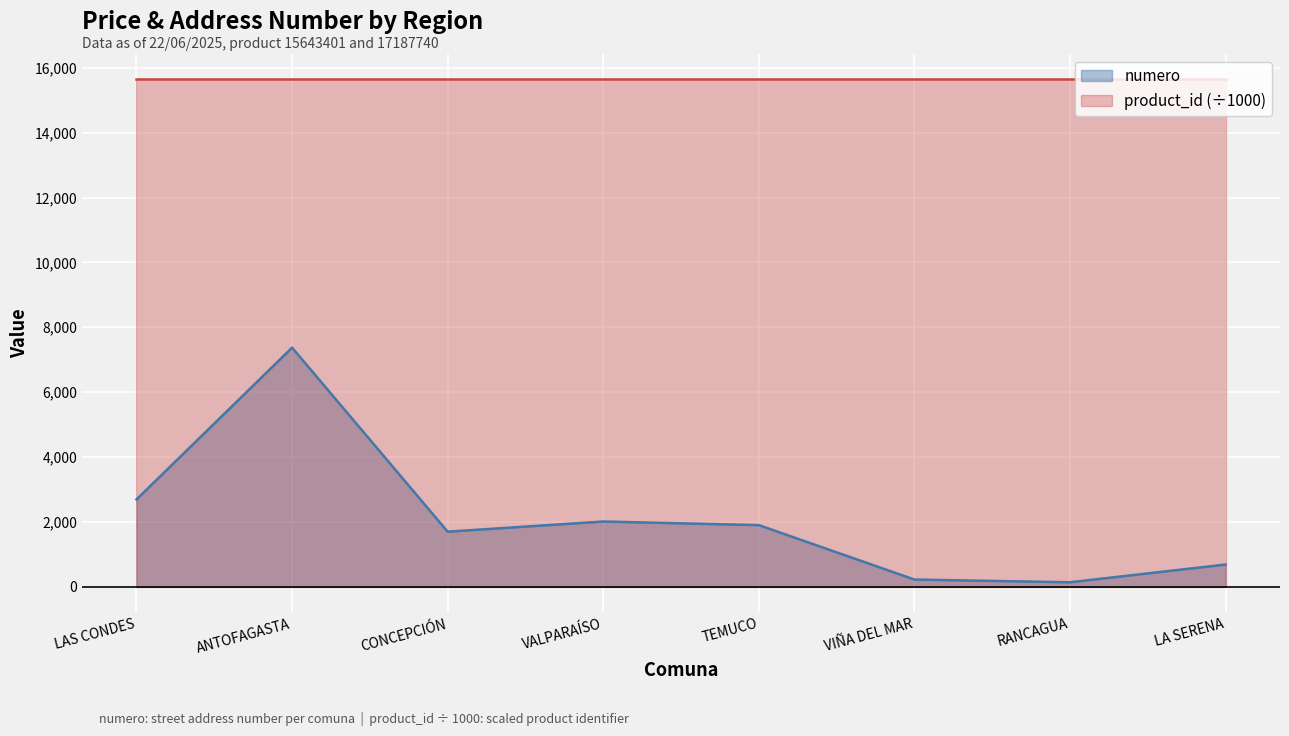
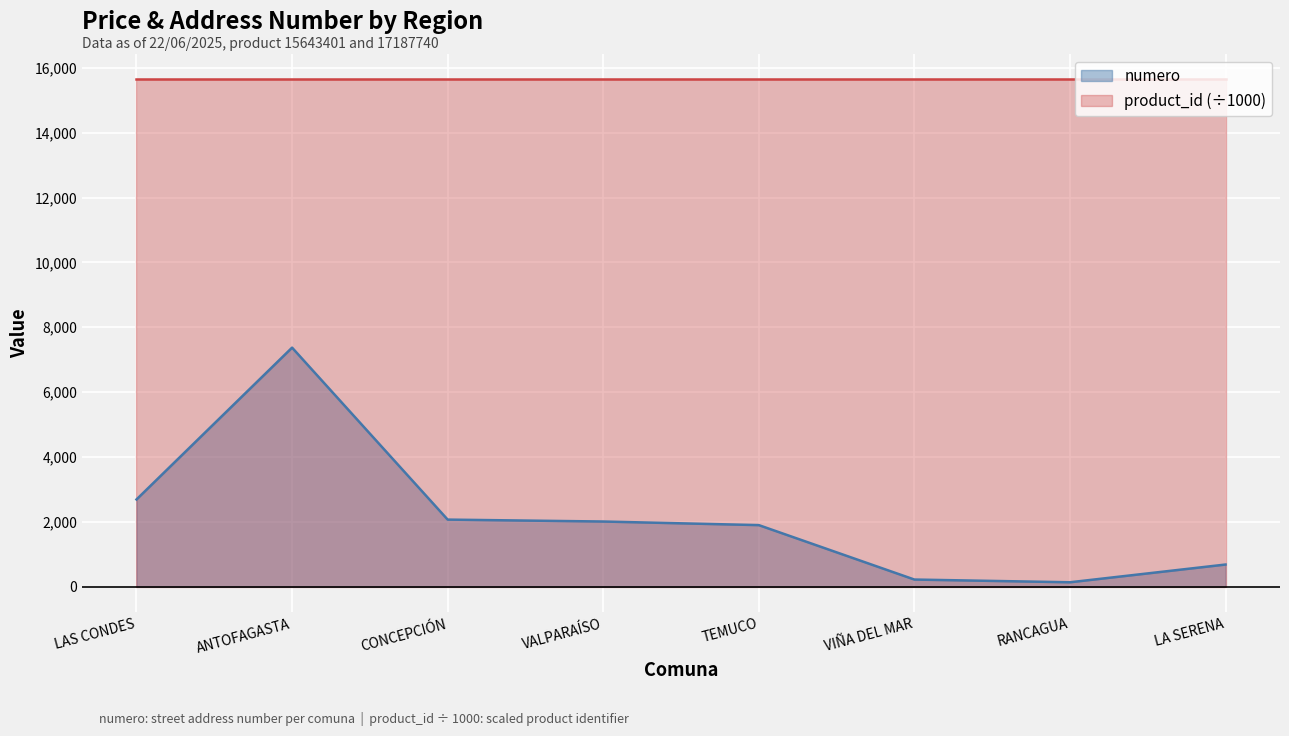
numero, CONCEPCIÓN: 1,700 -> 2,100
